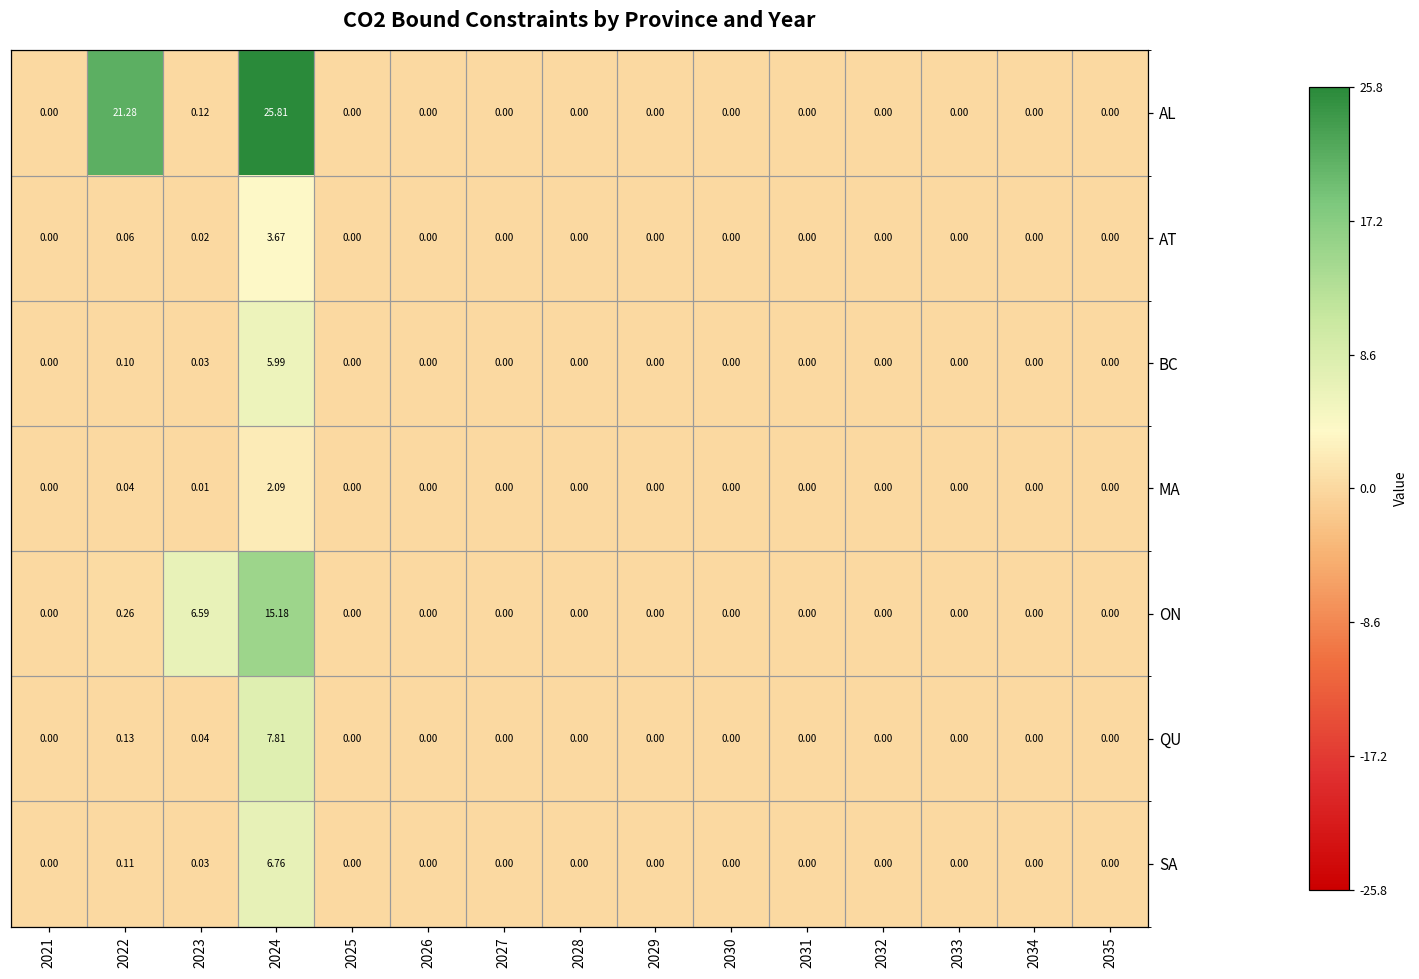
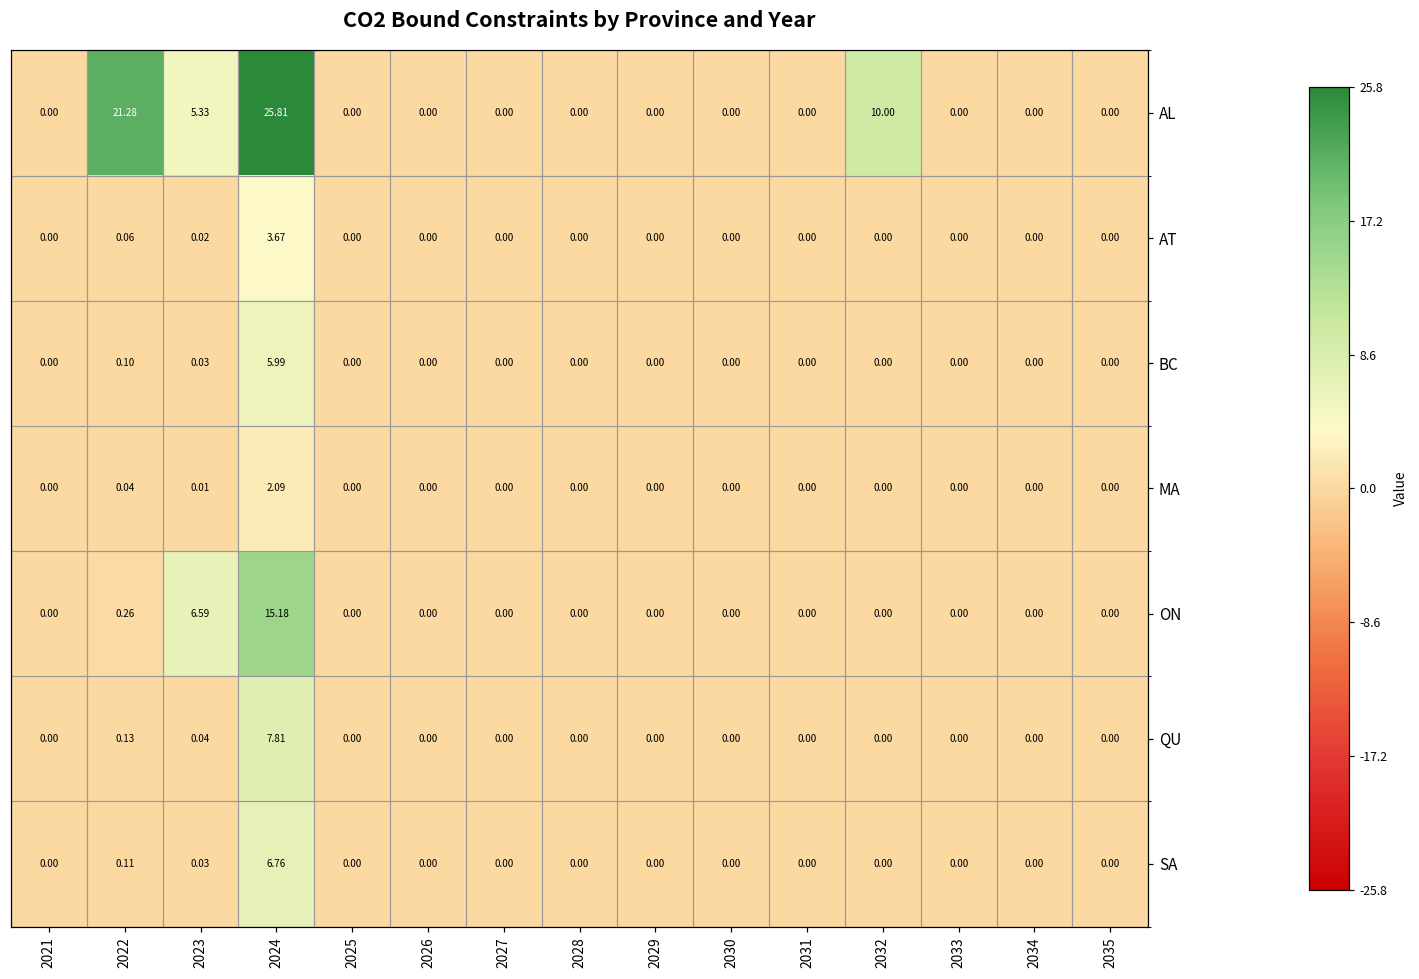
AL, 2023: 0.12 -> 5.33
AL, 2032: 0.00 -> 10.00
